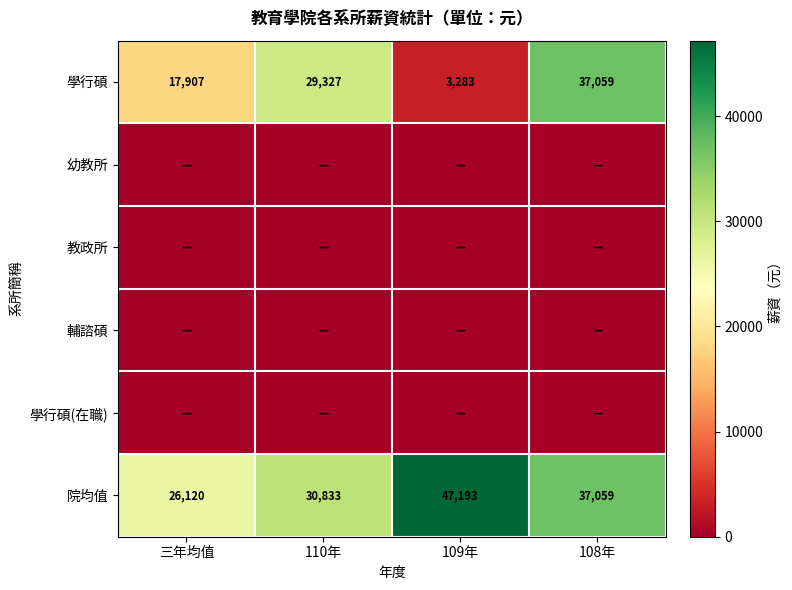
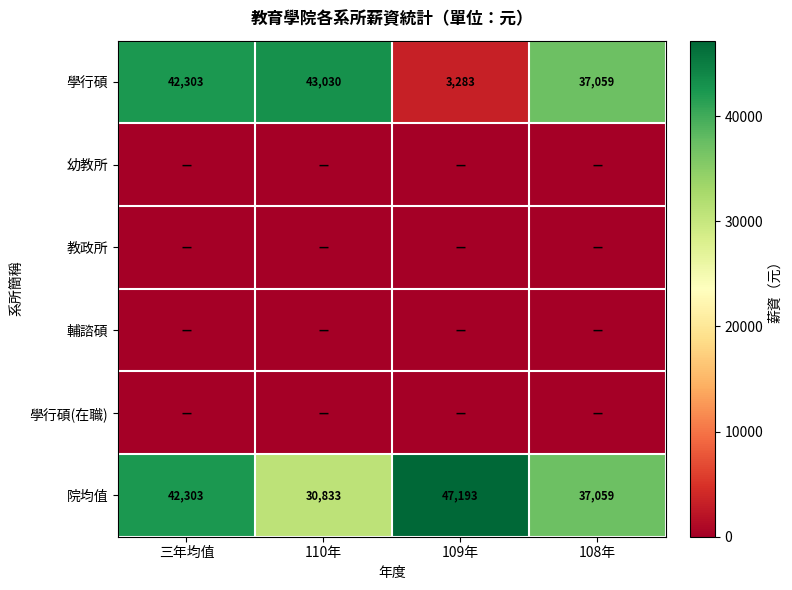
學行碩, 三年均值: 17,907 -> 42,303
學行碩, 110年: 29,327 -> 43,030
院均值, 三年均值: 26,120 -> 42,303
